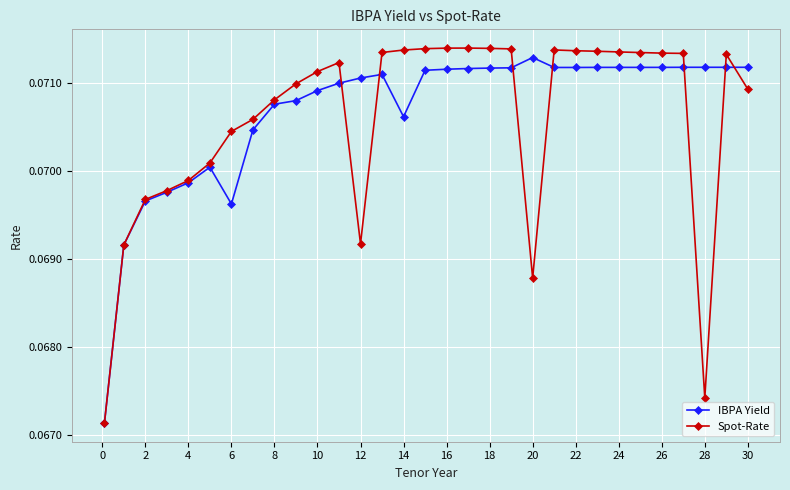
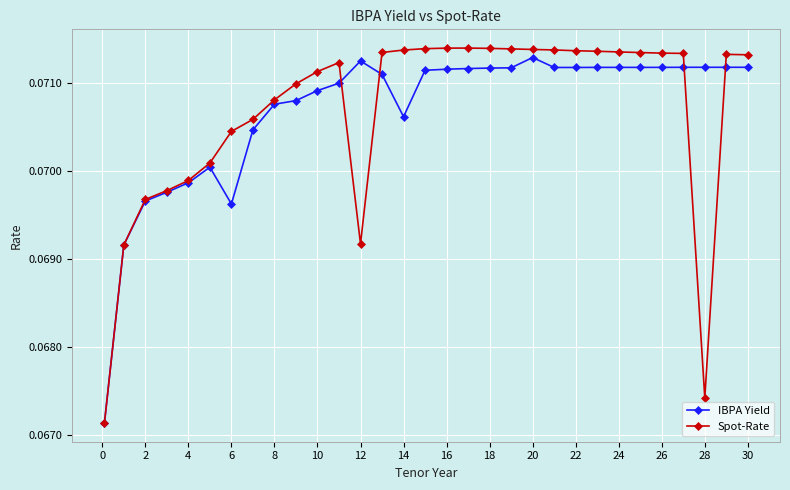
IBPA Yield, 12: 0.0711 -> 0.0713
Spot-Rate, 20: 0.0688 -> 0.0714
Spot-Rate, 30: 0.0709 -> 0.0713
